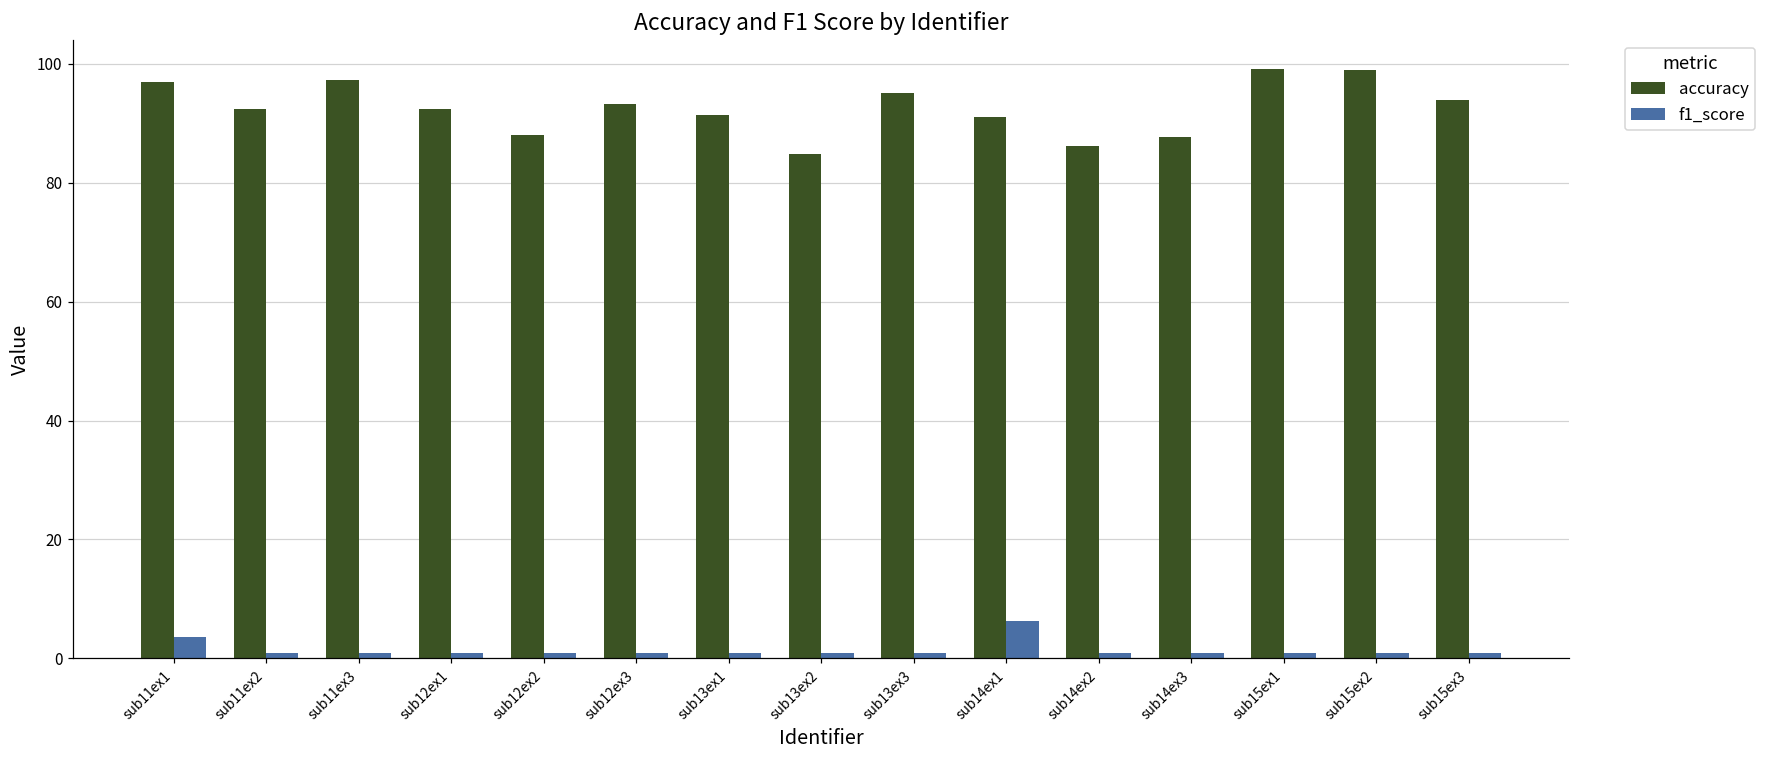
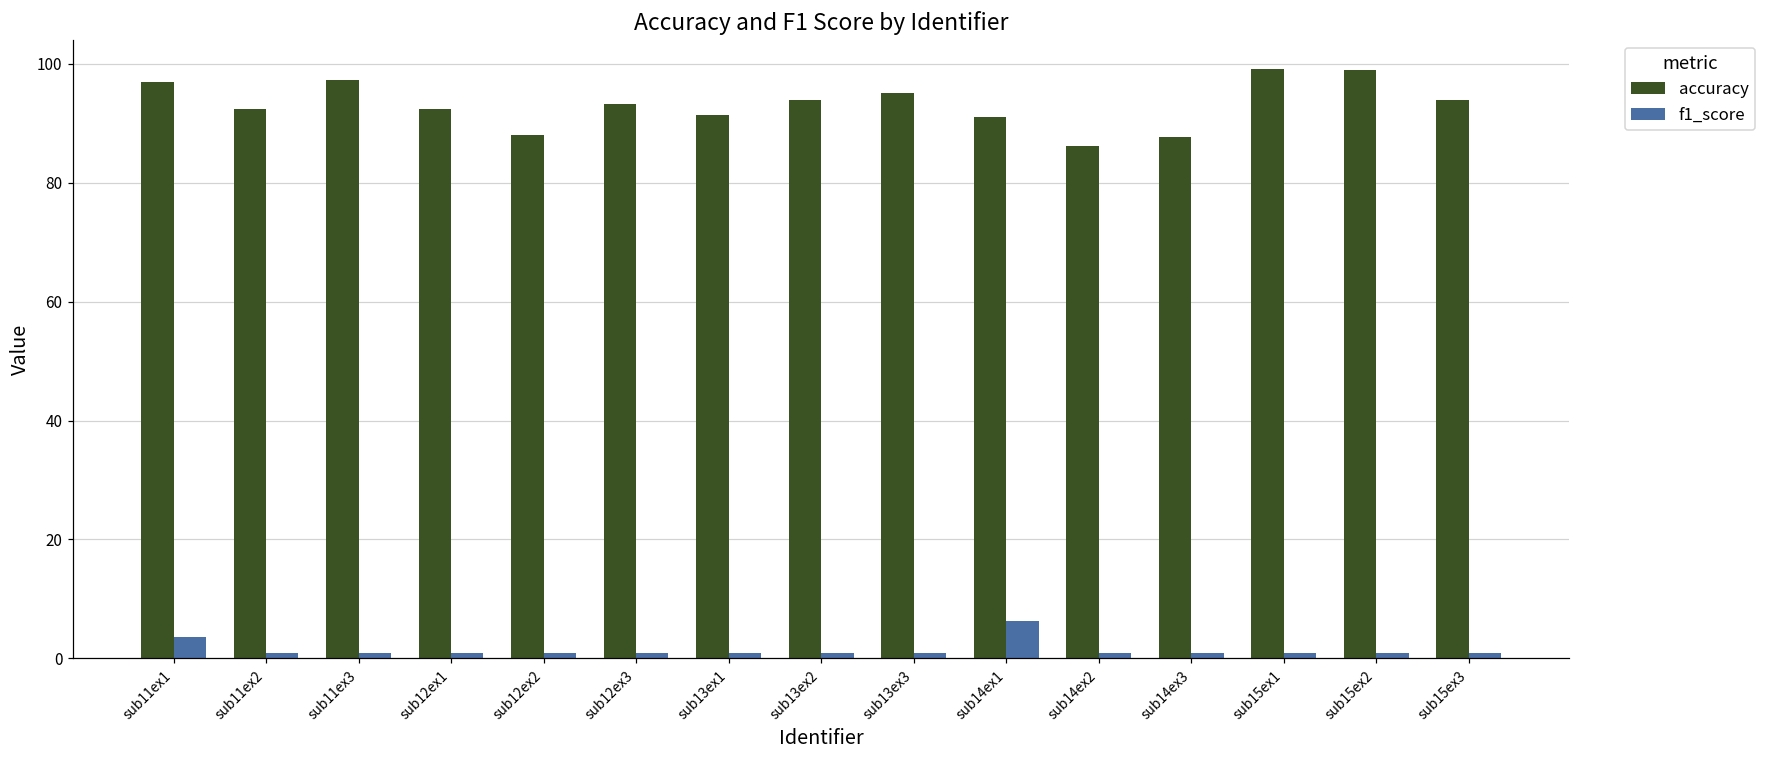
accuracy, sub13ex2: 85 -> 94
